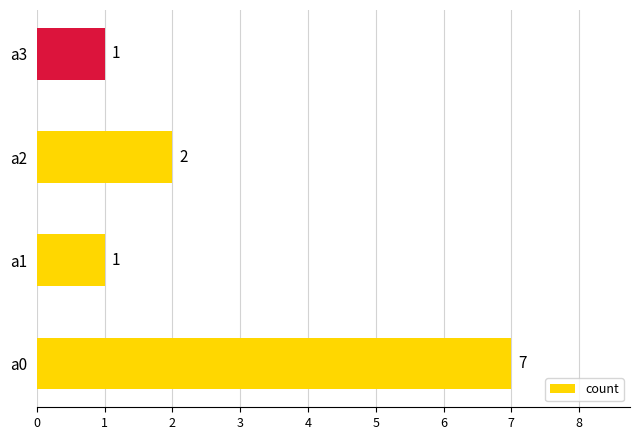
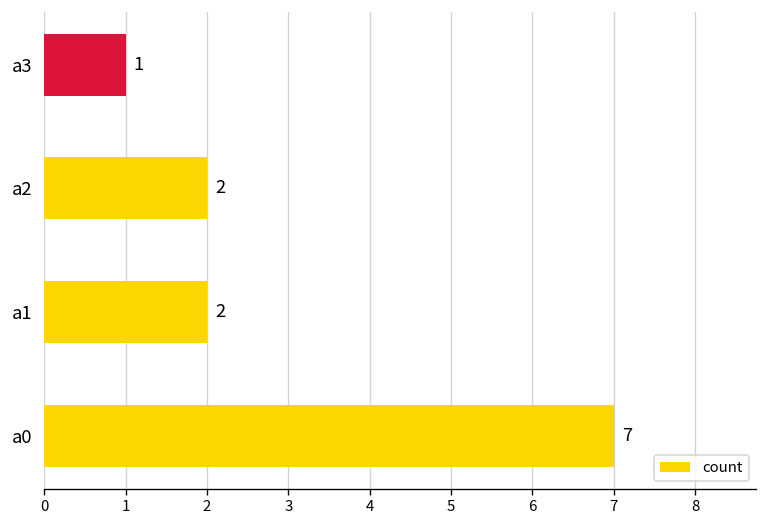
a1: 1 -> 2
